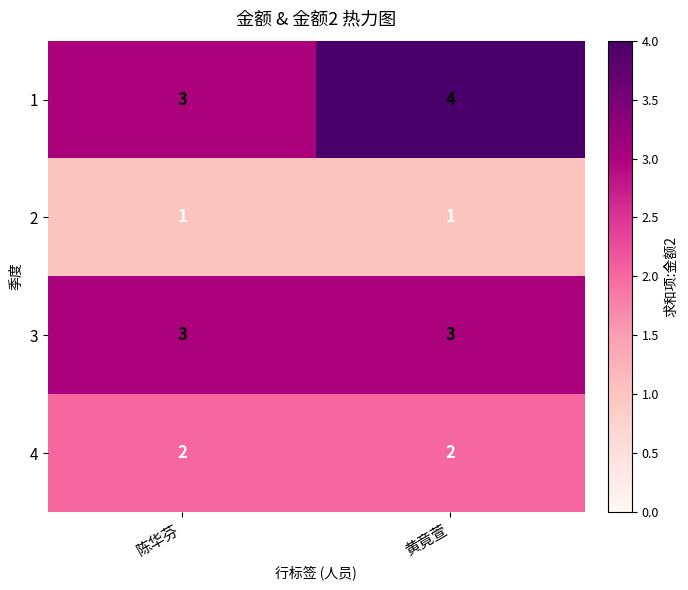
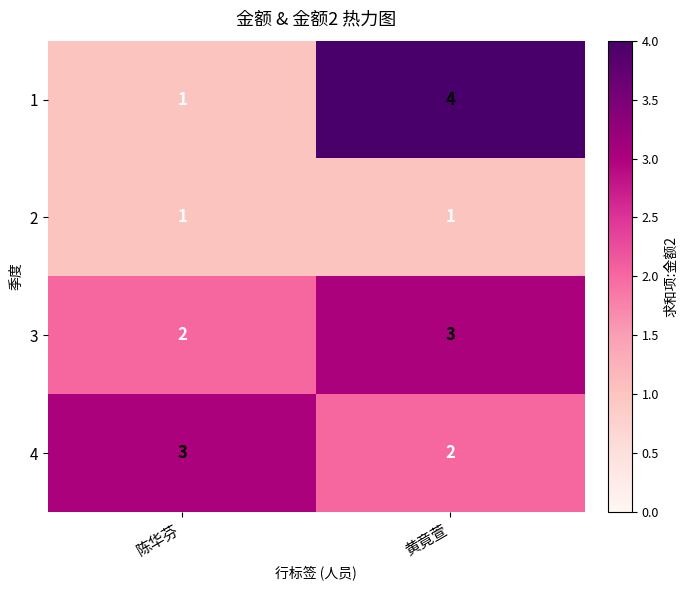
1, 陈华芬: 3 -> 1
3, 陈华芬: 3 -> 2
4, 陈华芬: 2 -> 3
